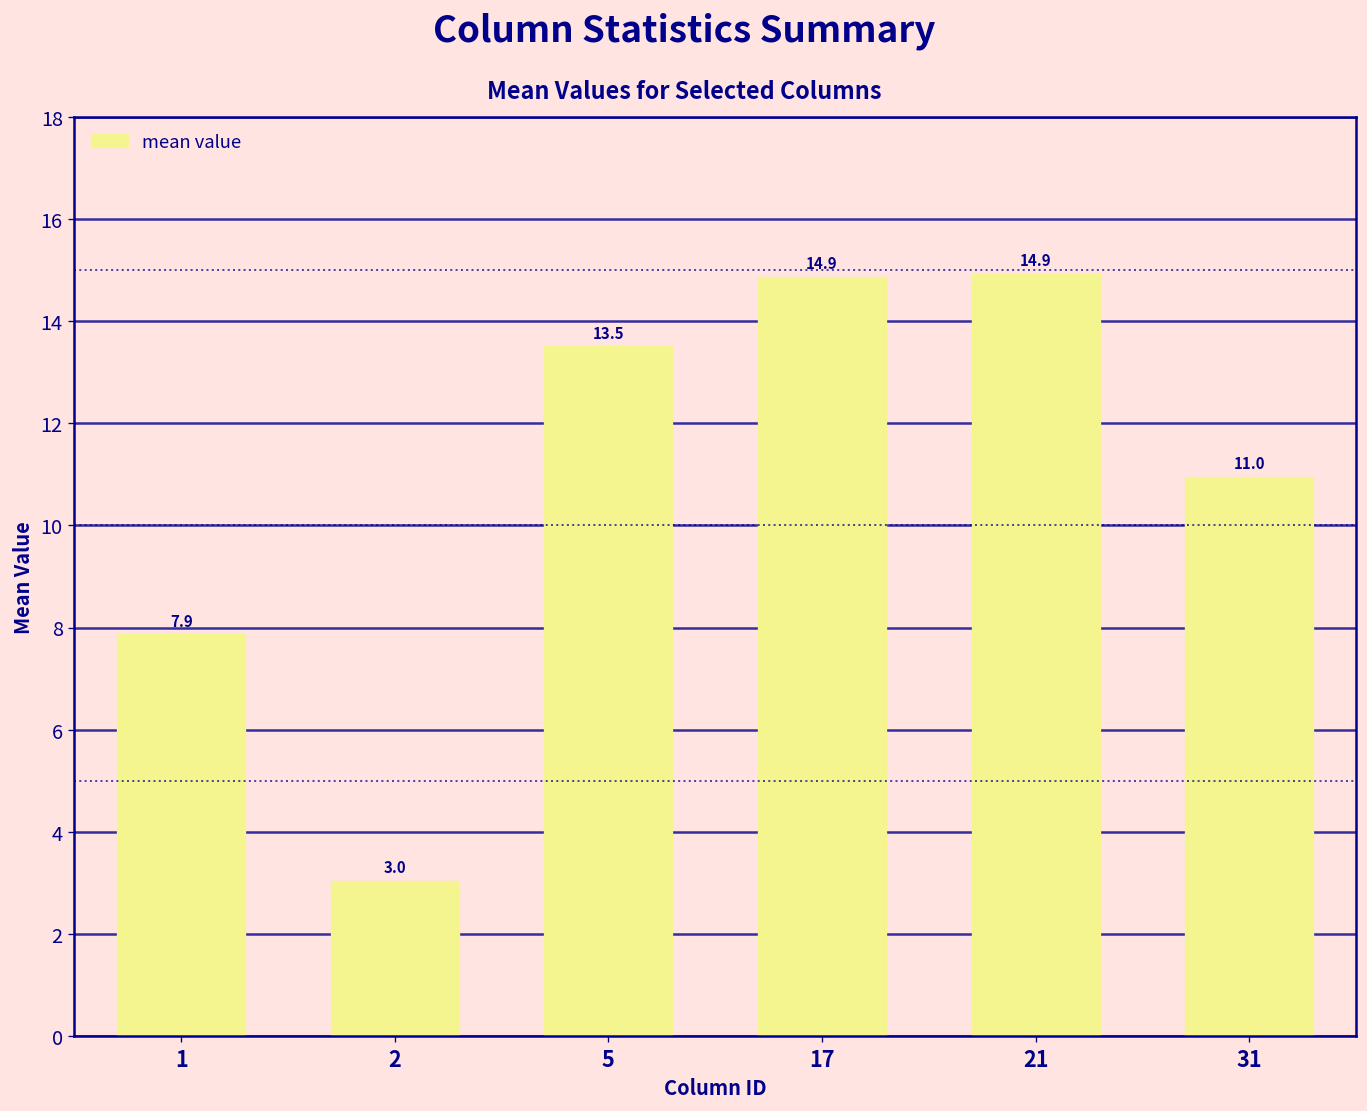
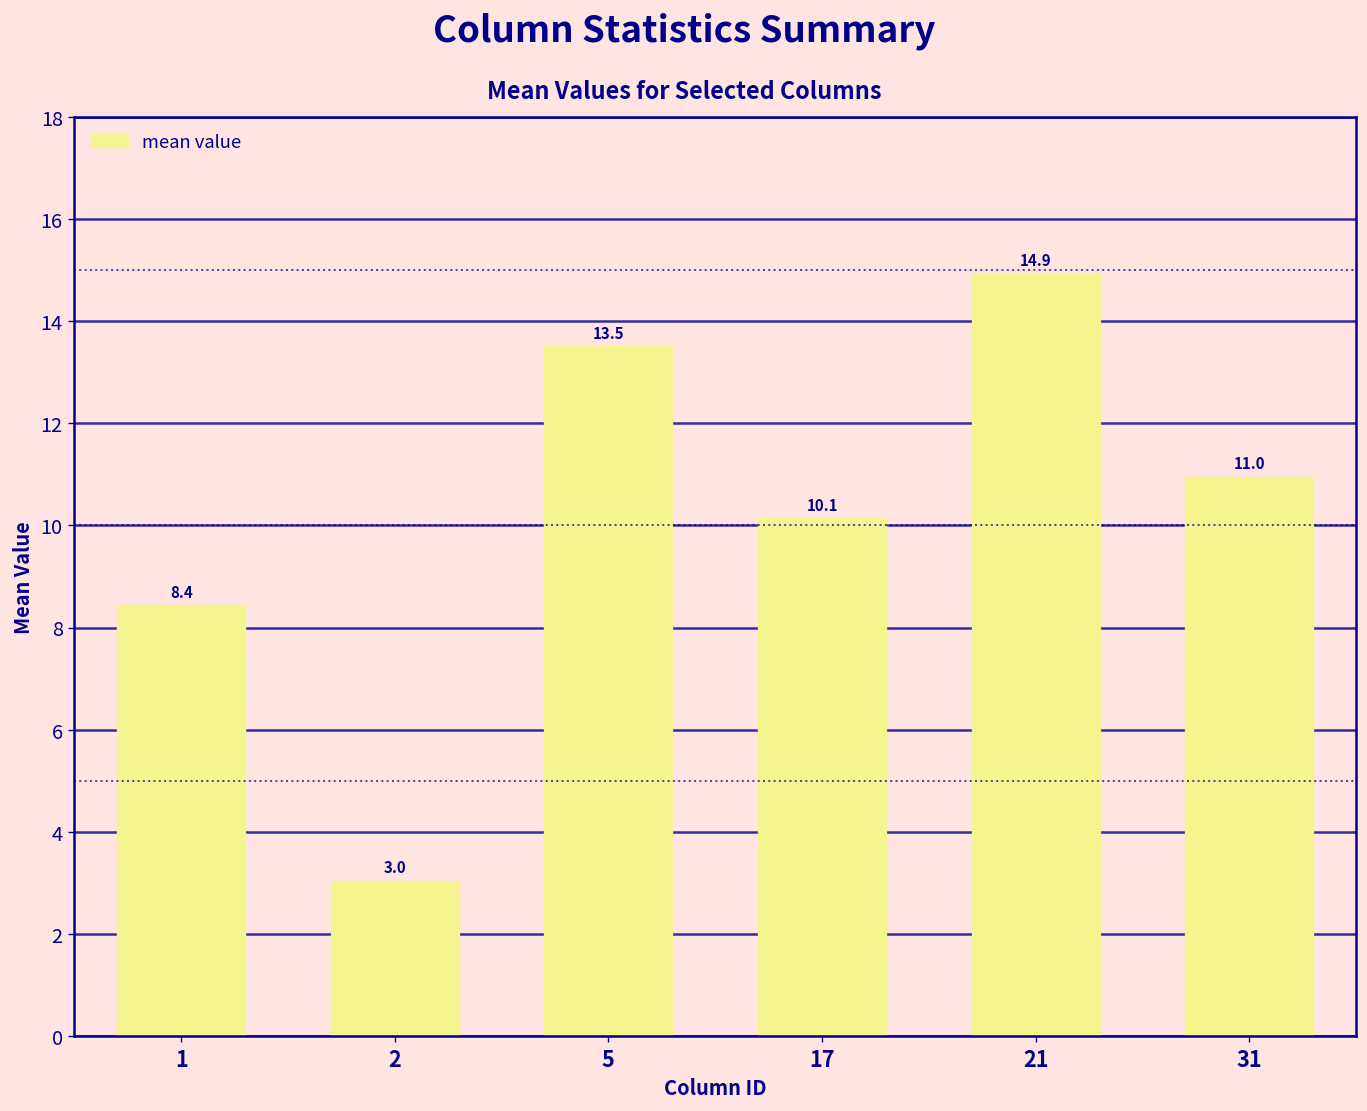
1: 7.9 -> 8.4
17: 14.9 -> 10.1
